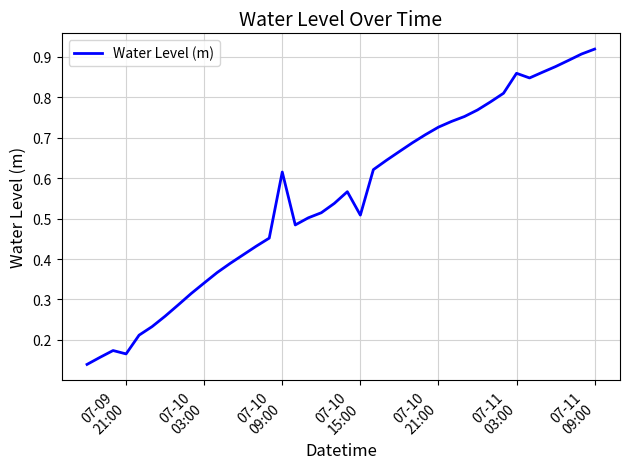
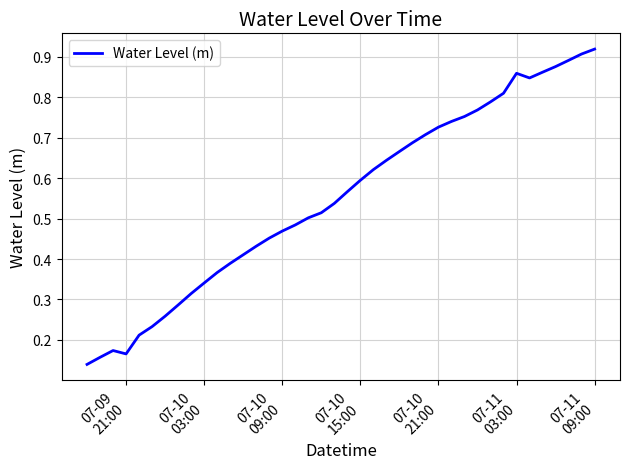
07-10 09:00: 0.62 -> 0.47
07-10 15:00: 0.51 -> 0.59
